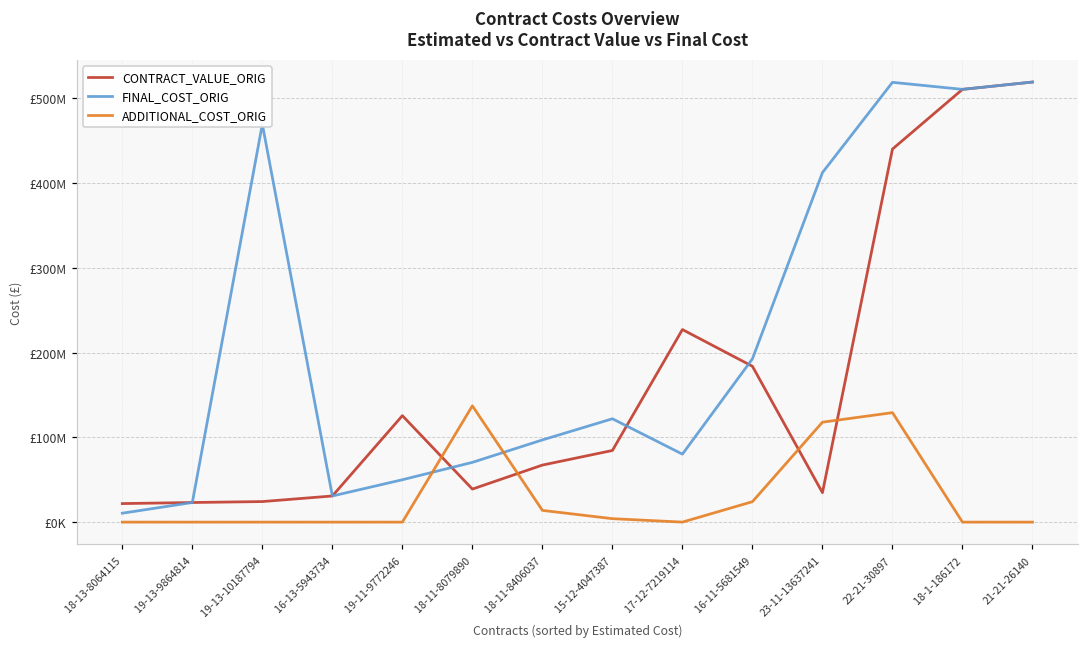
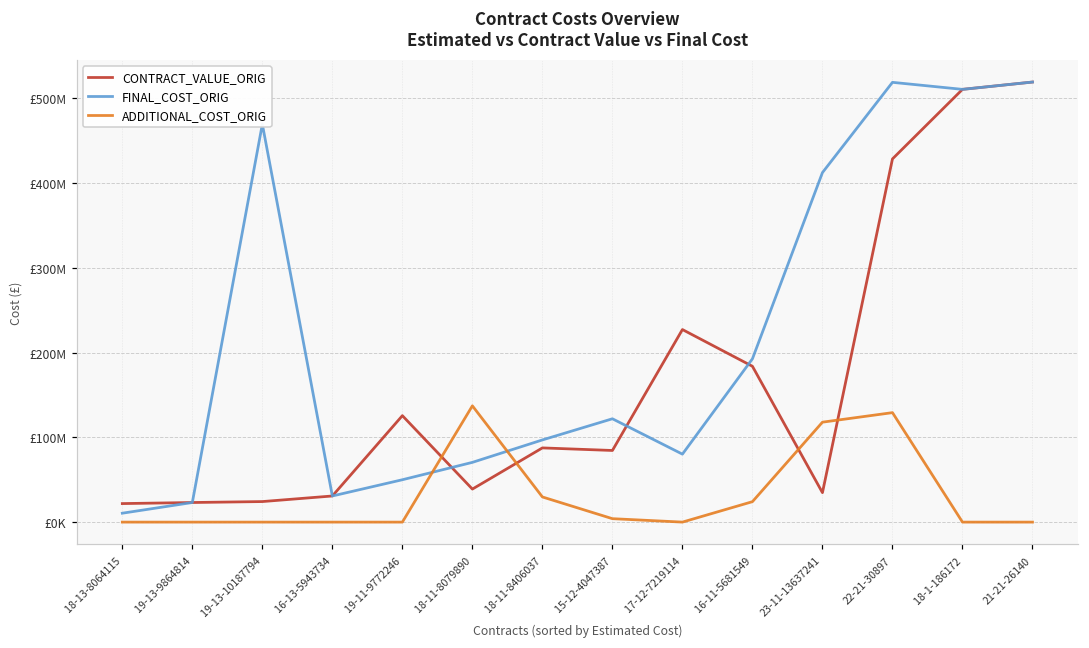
CONTRACT_VALUE_ORIG, 18-11-8406037: £70000000 -> £90000000
ADDITIONAL_COST_ORIG, 18-11-8406037: £10000000 -> £30000000
CONTRACT_VALUE_ORIG, 22-21-30897: £440000000 -> £430000000
